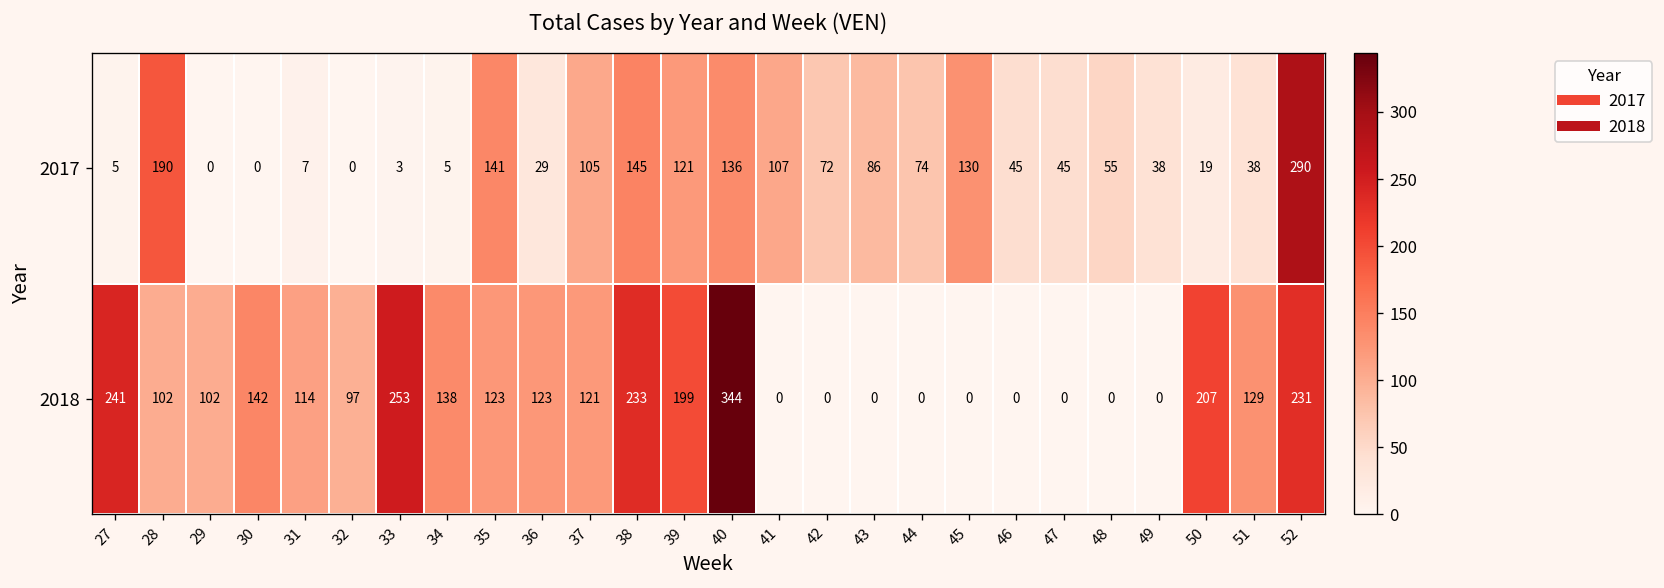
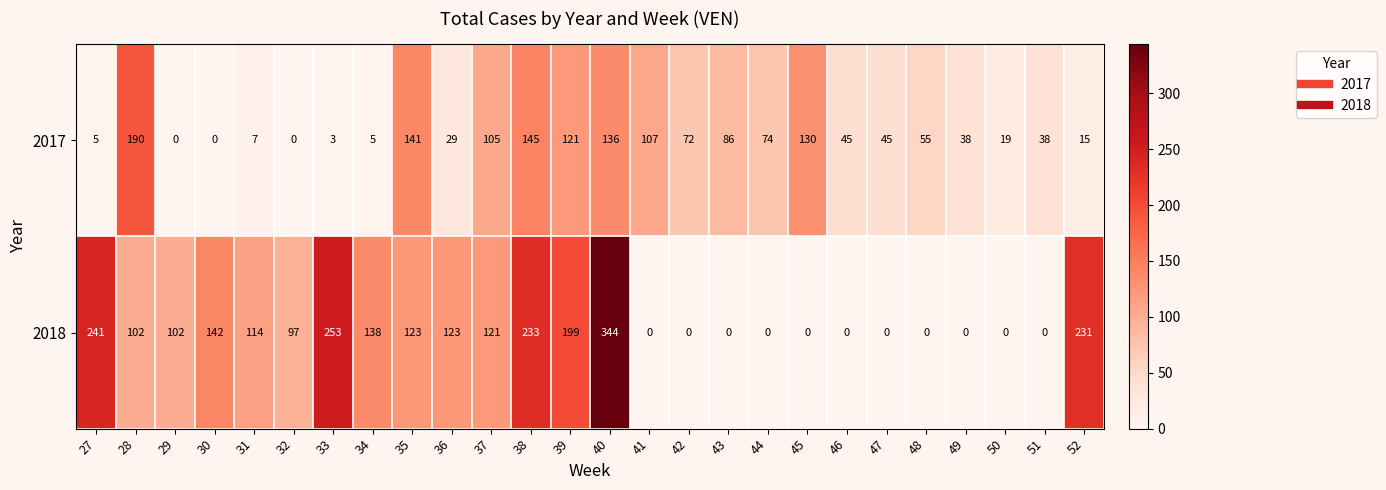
2017, 52: 290 -> 15
2018, 50: 207 -> 0
2018, 51: 129 -> 0
